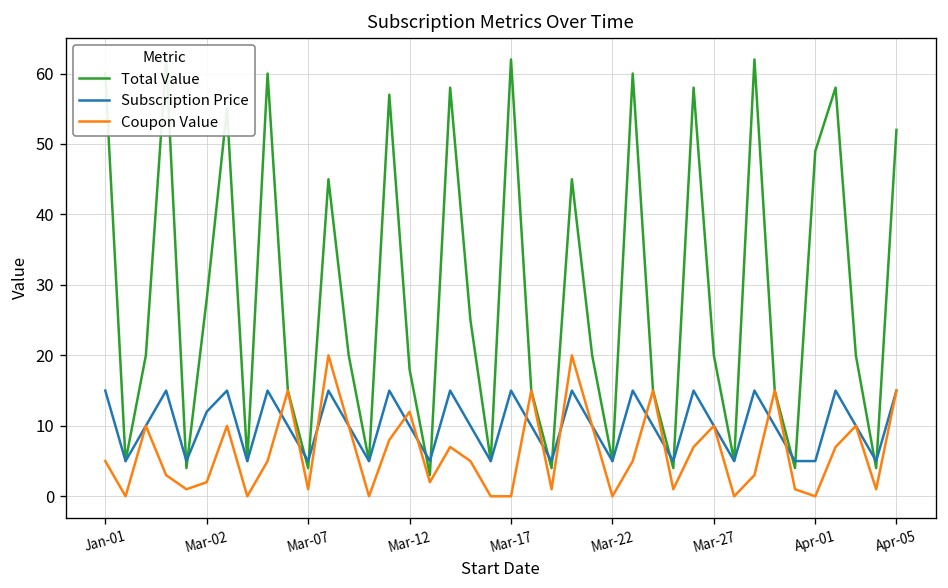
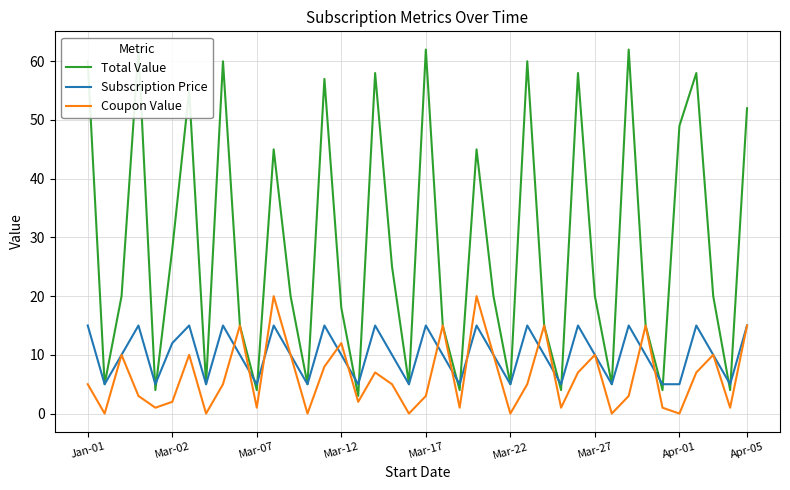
Coupon Value, Mar-17: 0 -> 3
